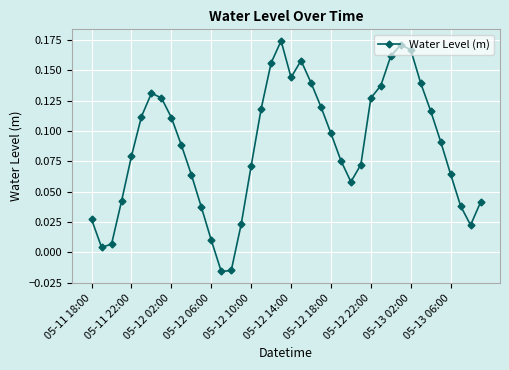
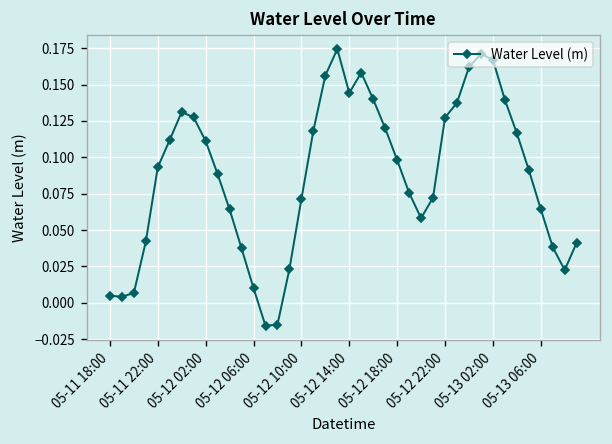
05-11 18:00: 0.027 -> 0.005
05-11 22:00: 0.079 -> 0.093
